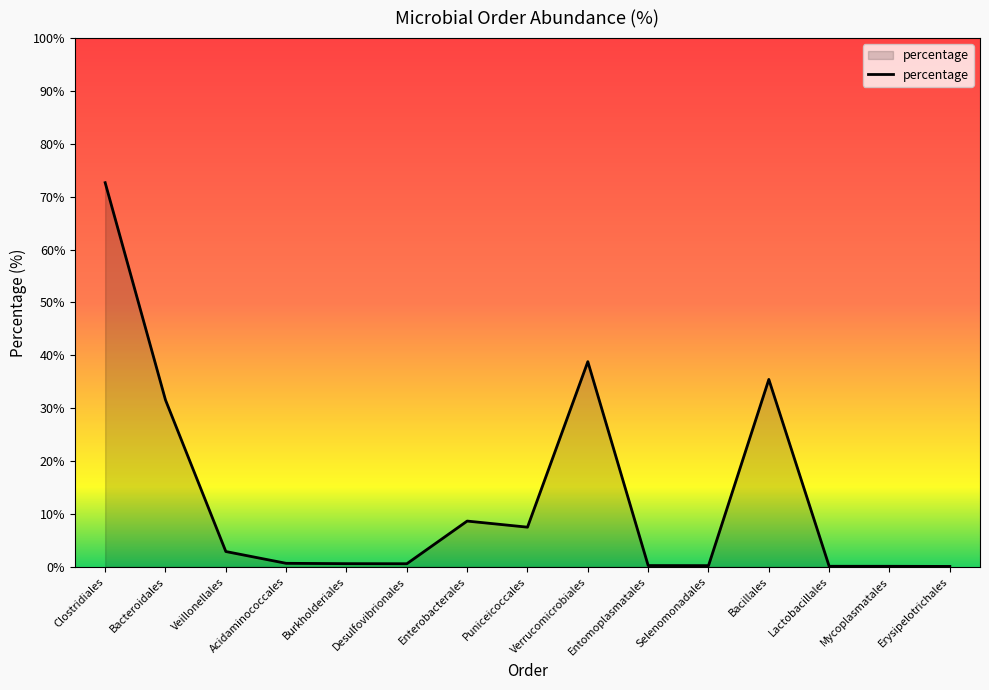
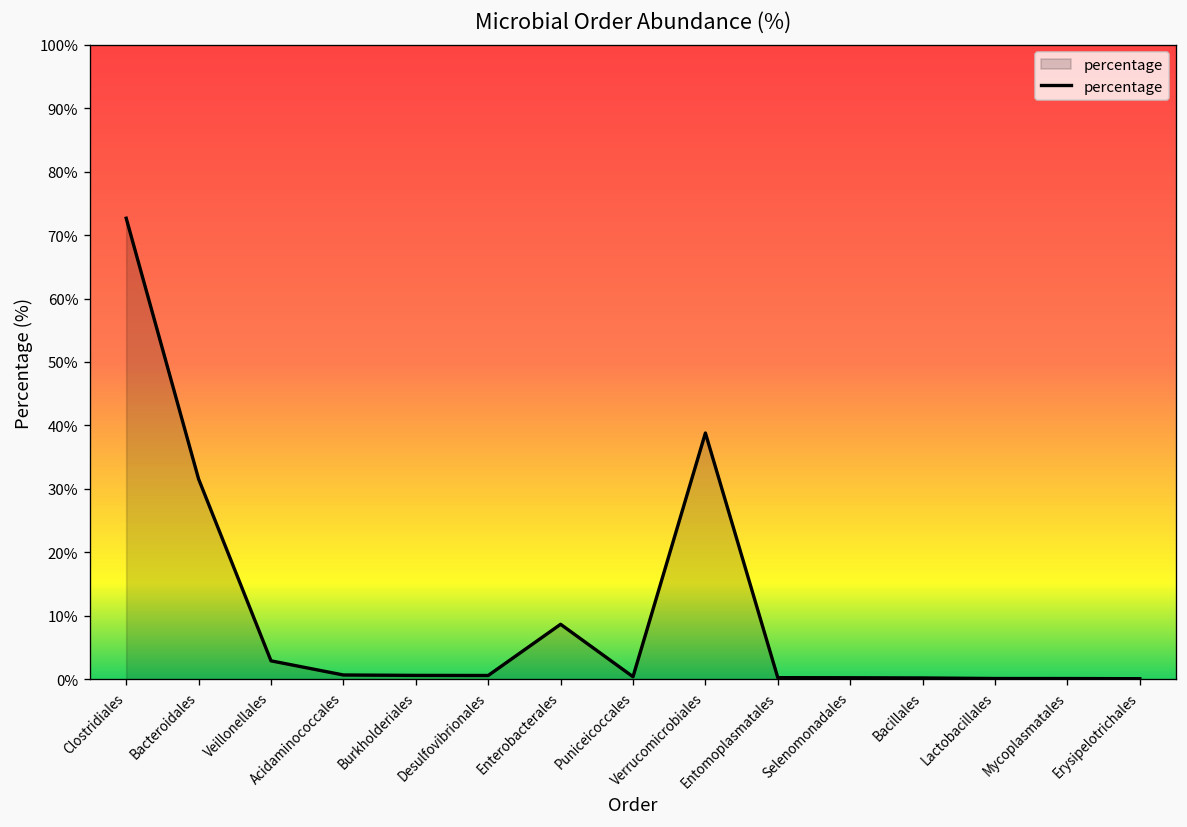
Puniceicoccales: 8% -> 0%
Bacillales: 35% -> 0%
